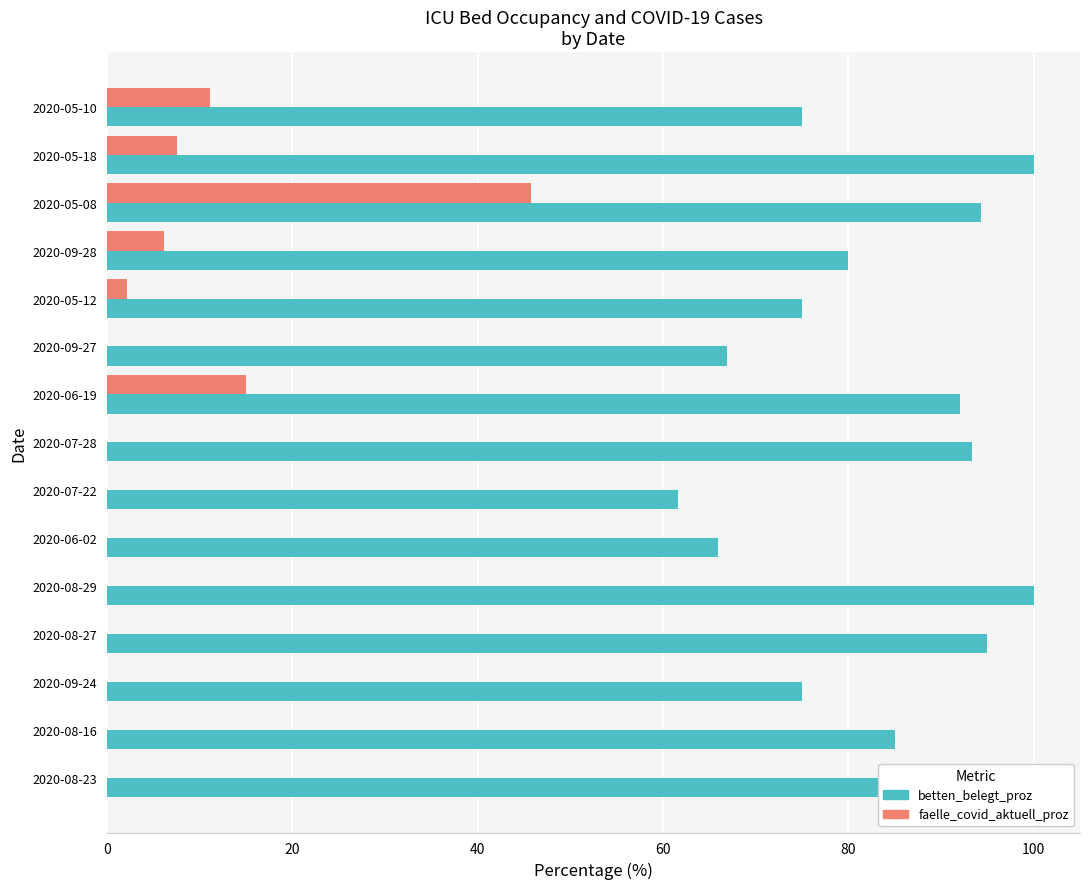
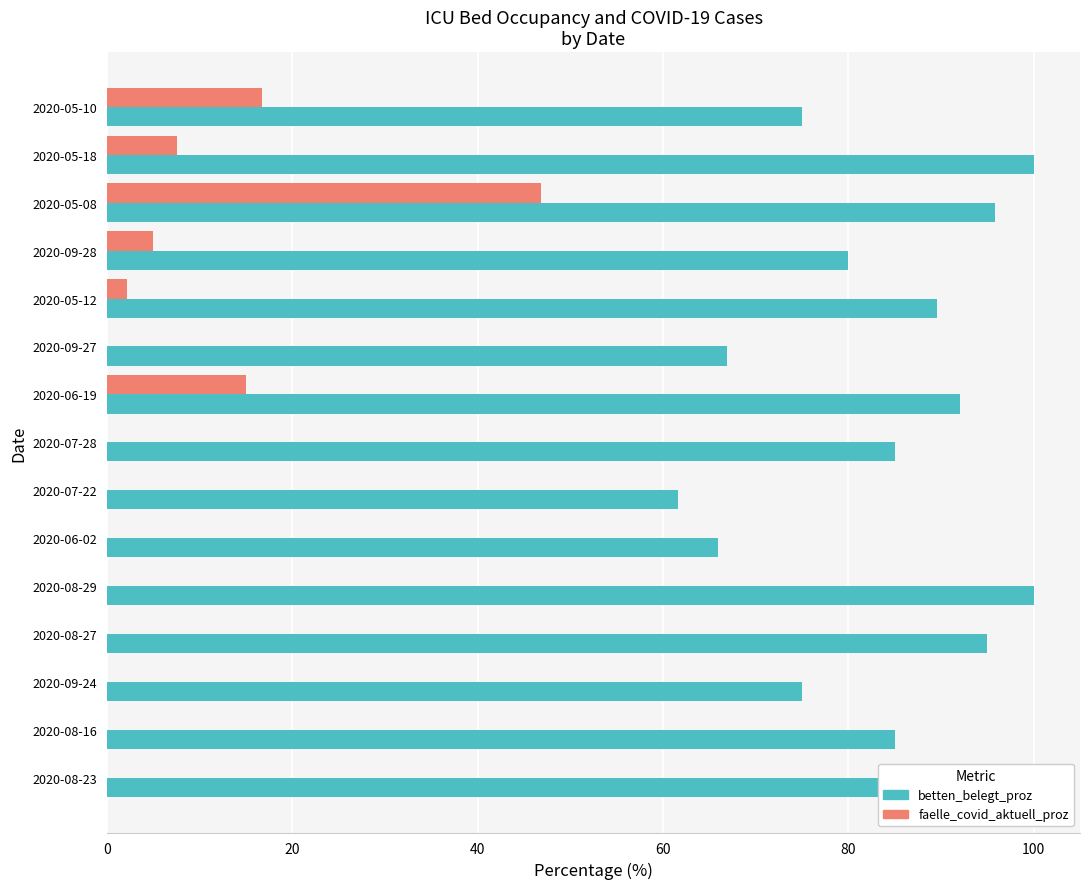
faelle_covid_aktuell_proz, 2020-05-10: 11 -> 17
faelle_covid_aktuell_proz, 2020-05-08: 46 -> 47
betten_belegt_proz, 2020-05-08: 94 -> 96
faelle_covid_aktuell_proz, 2020-09-28: 6 -> 5
betten_belegt_proz, 2020-05-12: 75 -> 90
betten_belegt_proz, 2020-07-28: 93 -> 85
